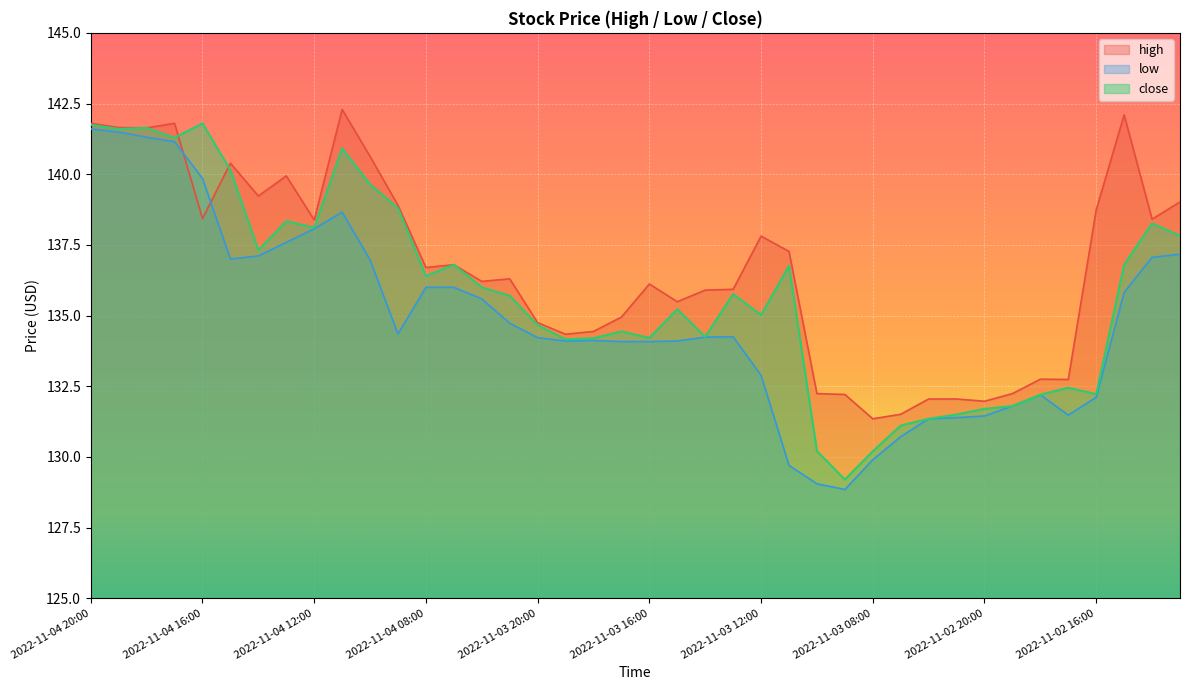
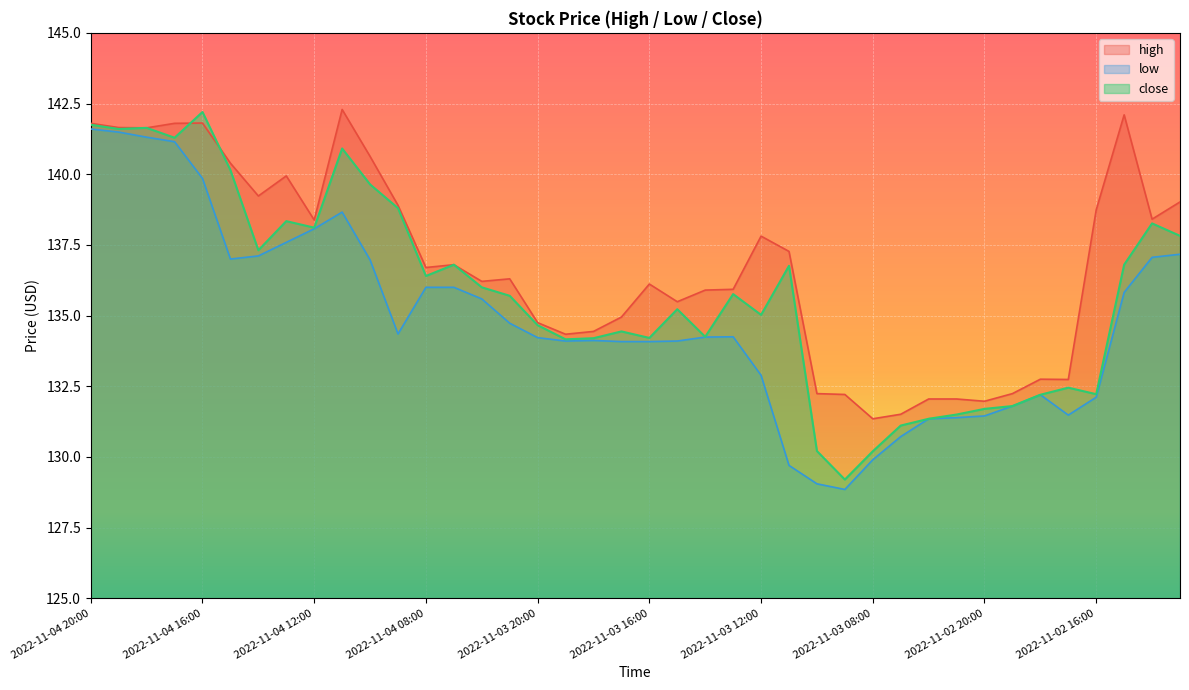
high, 2022-11-04 16:00: 138.4 -> 141.8
close, 2022-11-04 16:00: 141.8 -> 142.2
